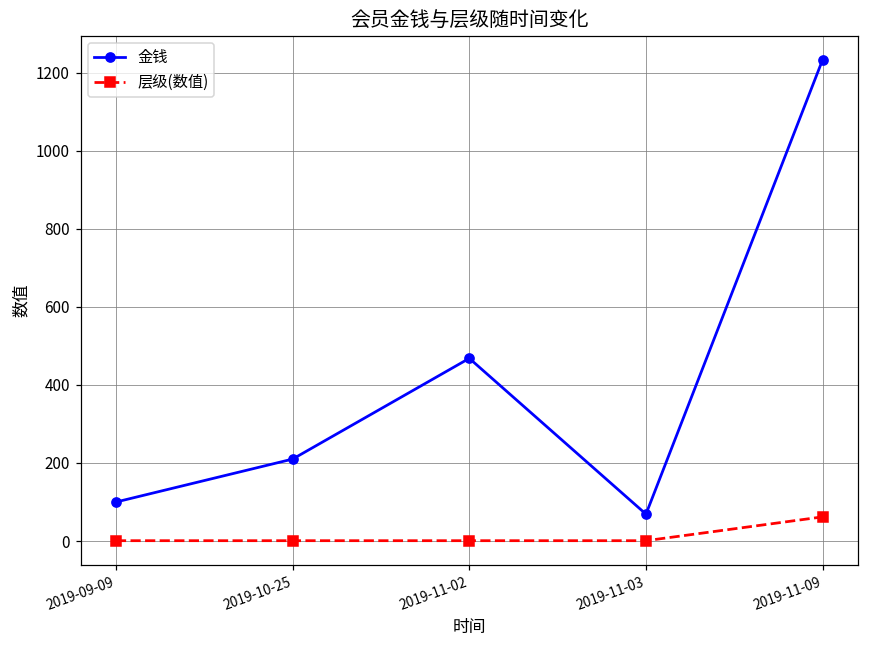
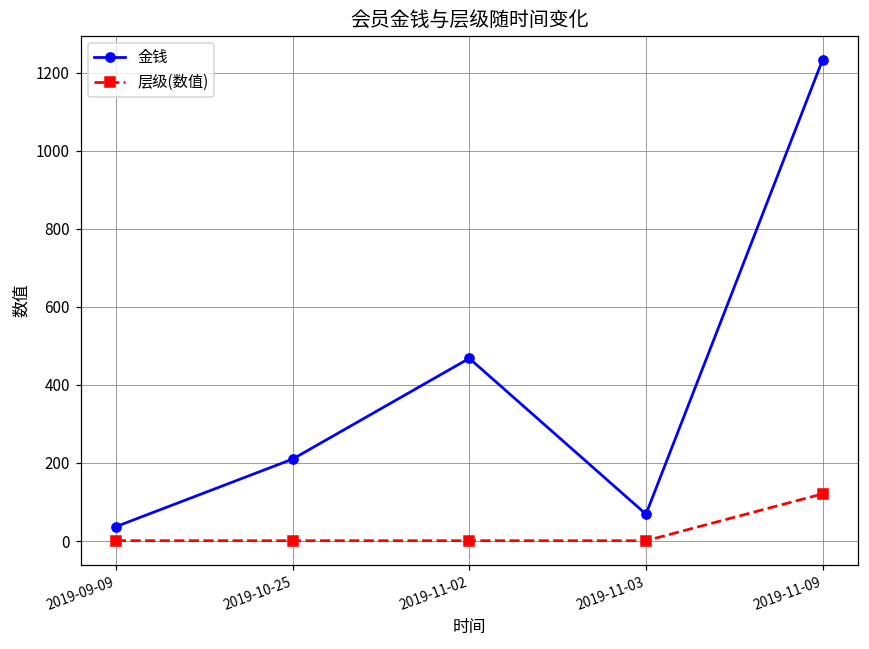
金钱, 2019-09-09: 100 -> 40
层级(数值), 2019-11-09: 60 -> 120
